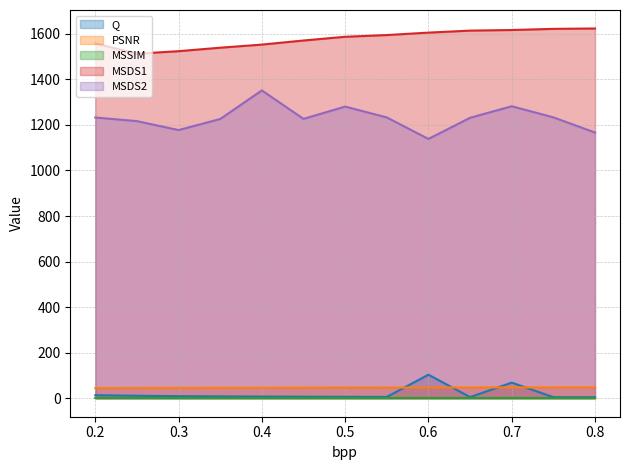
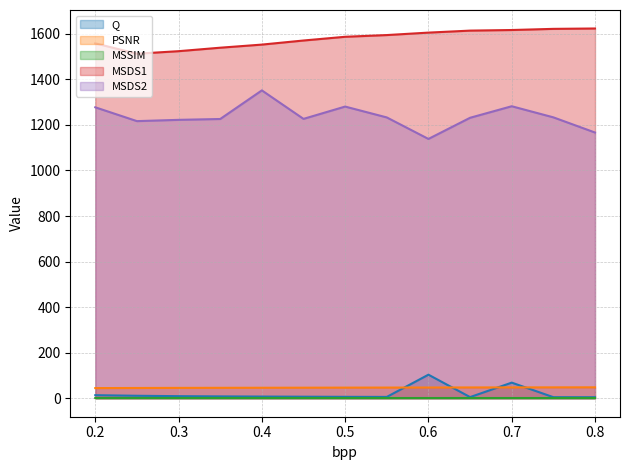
MSDS2, 0.2: 1230 -> 1280
MSDS2, 0.3: 1180 -> 1220
